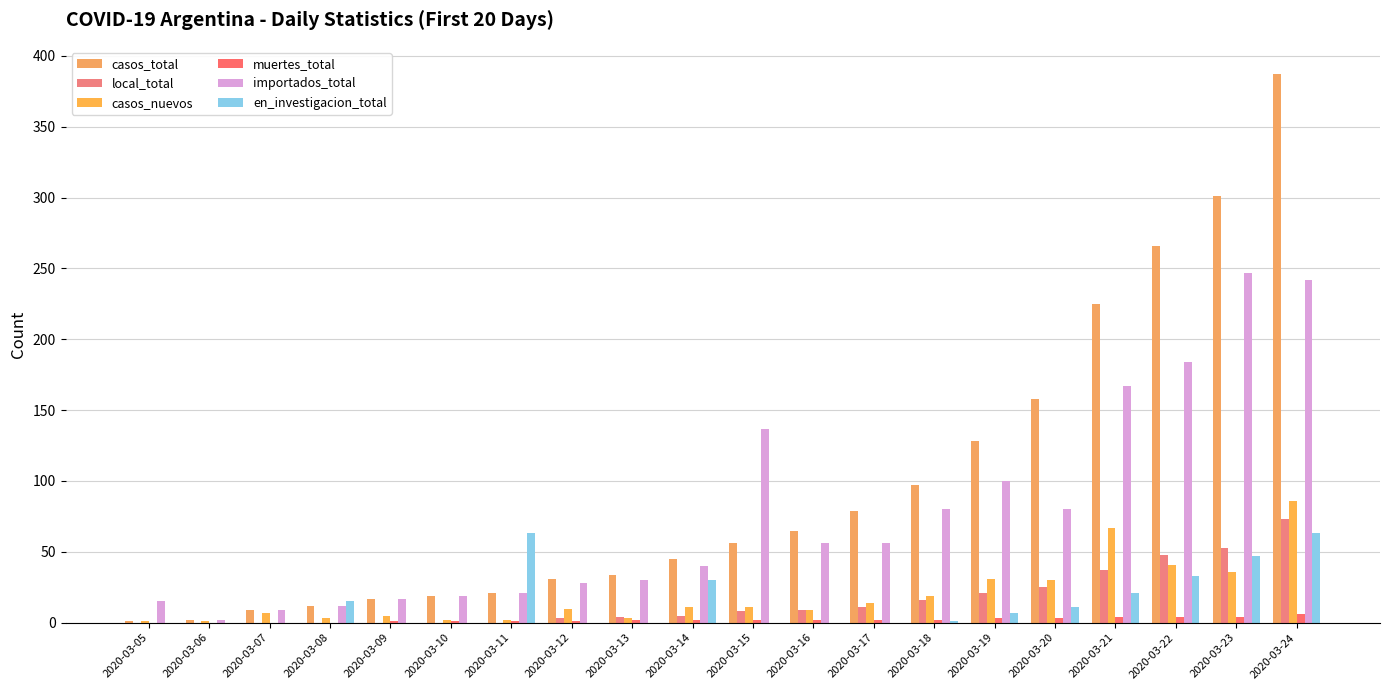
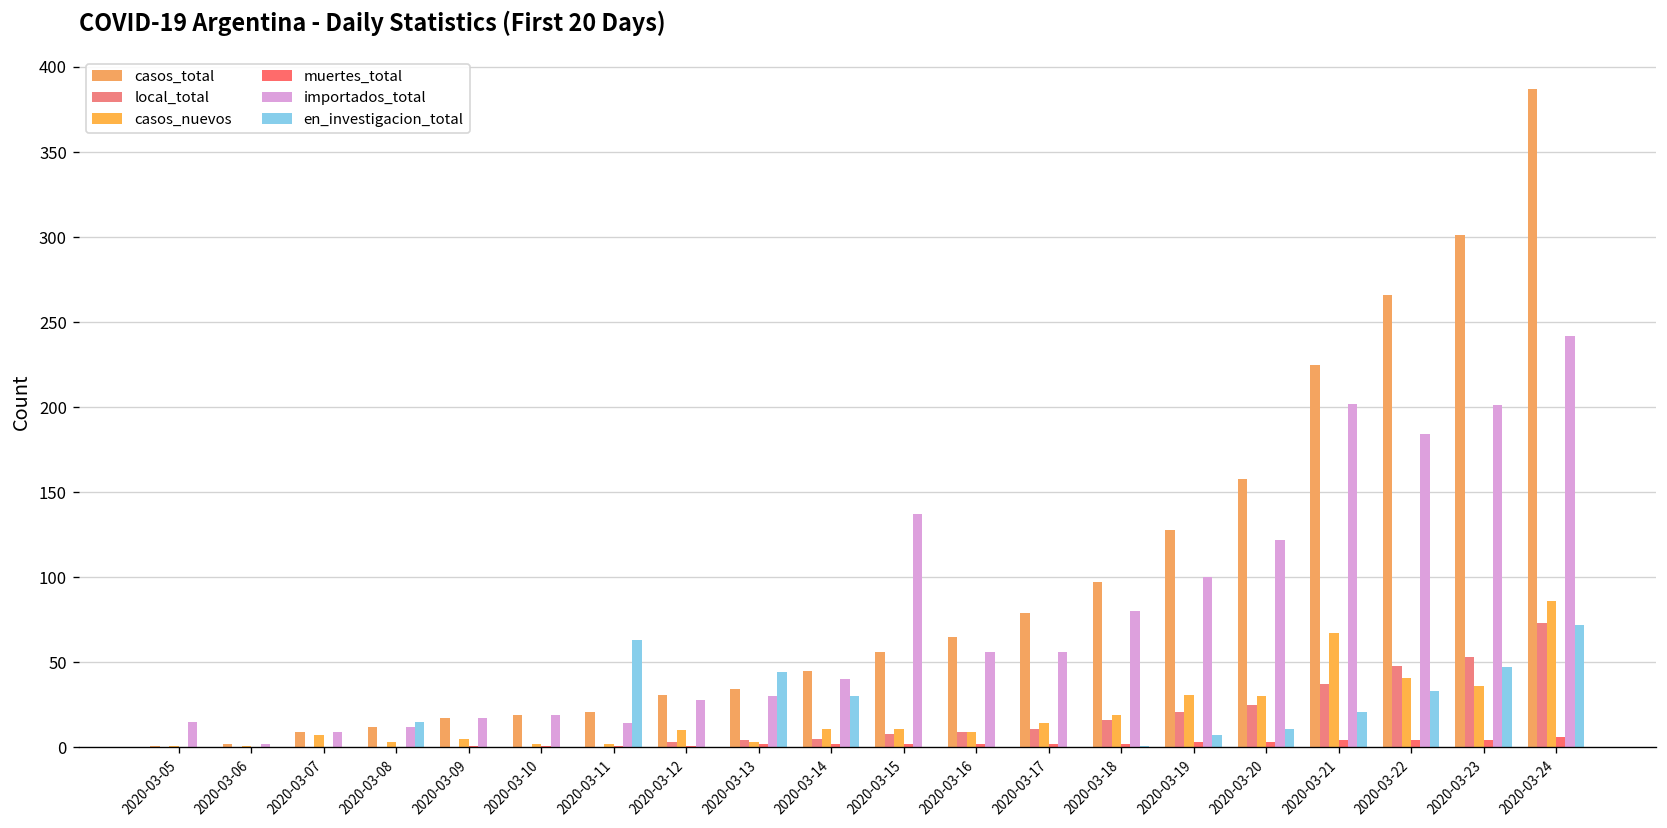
importados_total, 2020-03-11: 21 -> 14
en_investigacion_total, 2020-03-13: 0 -> 44
importados_total, 2020-03-20: 80 -> 122
importados_total, 2020-03-21: 167 -> 202
importados_total, 2020-03-23: 247 -> 201
en_investigacion_total, 2020-03-24: 63 -> 72
